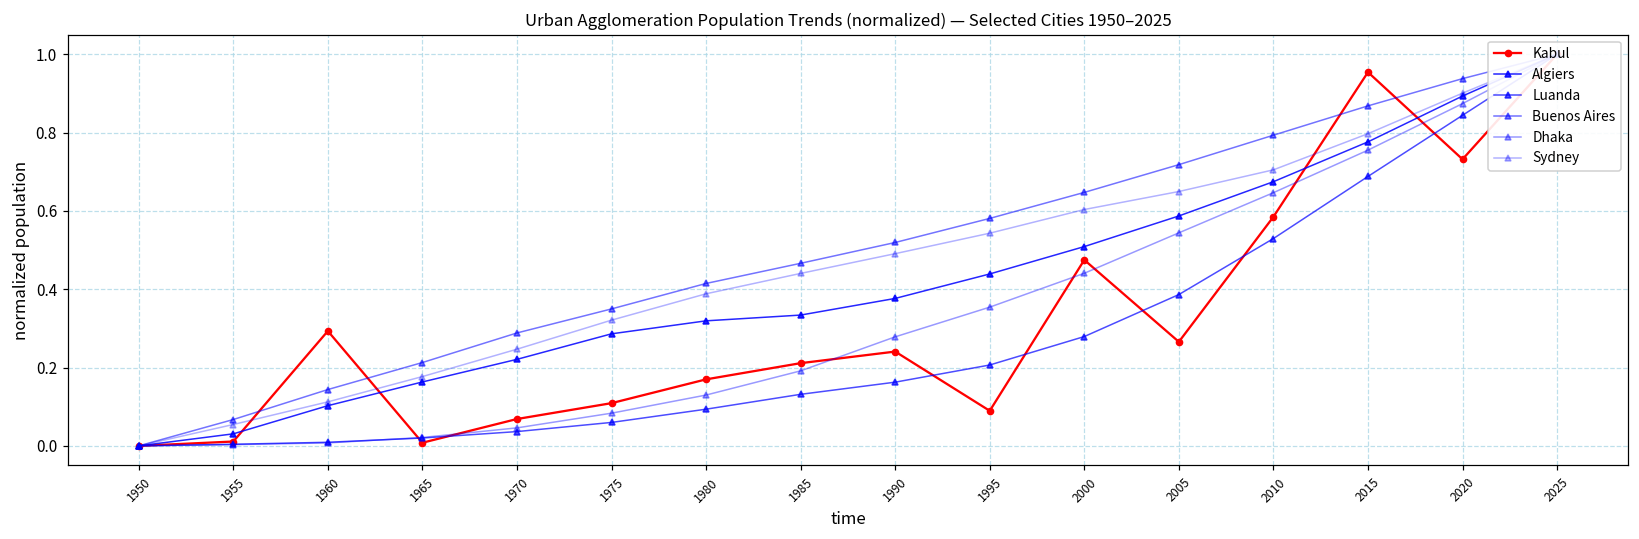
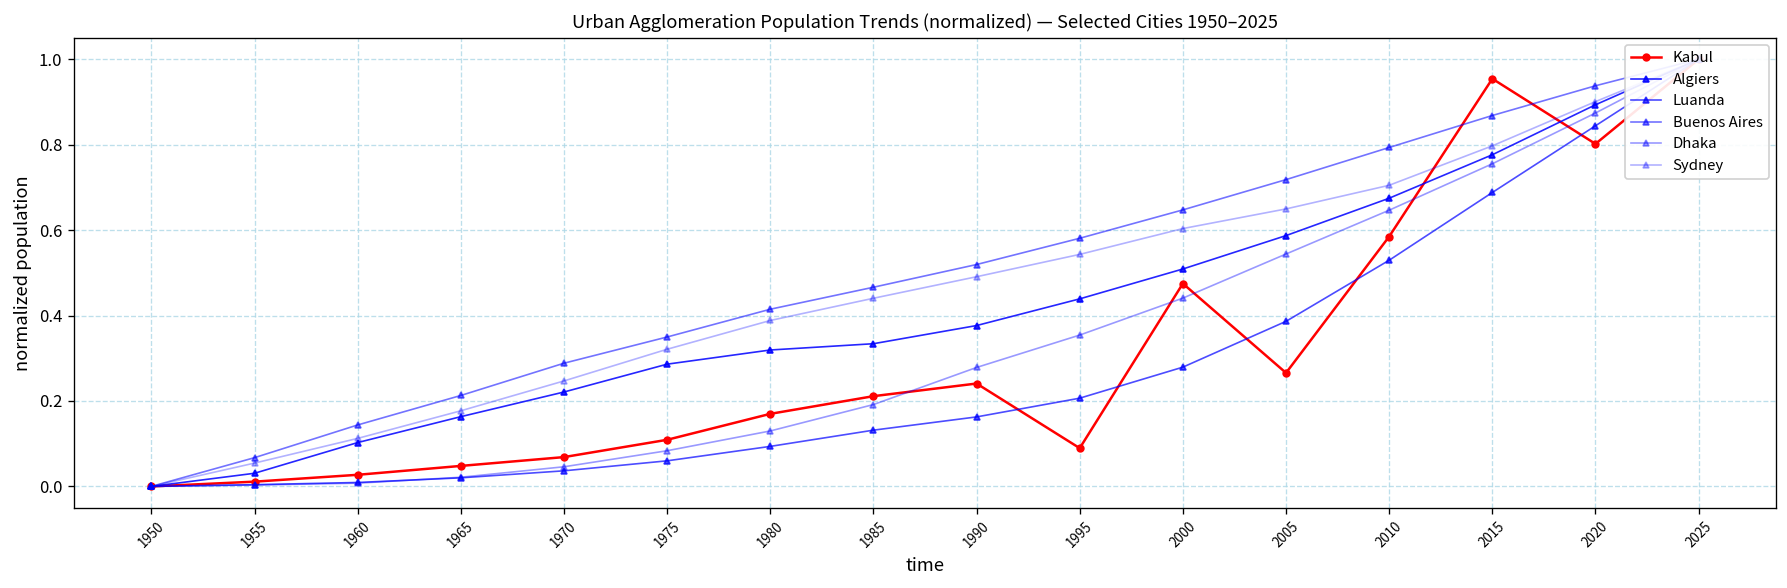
Kabul, 1960: 0.29 -> 0.03
Kabul, 1965: 0.01 -> 0.05
Kabul, 2020: 0.73 -> 0.80
